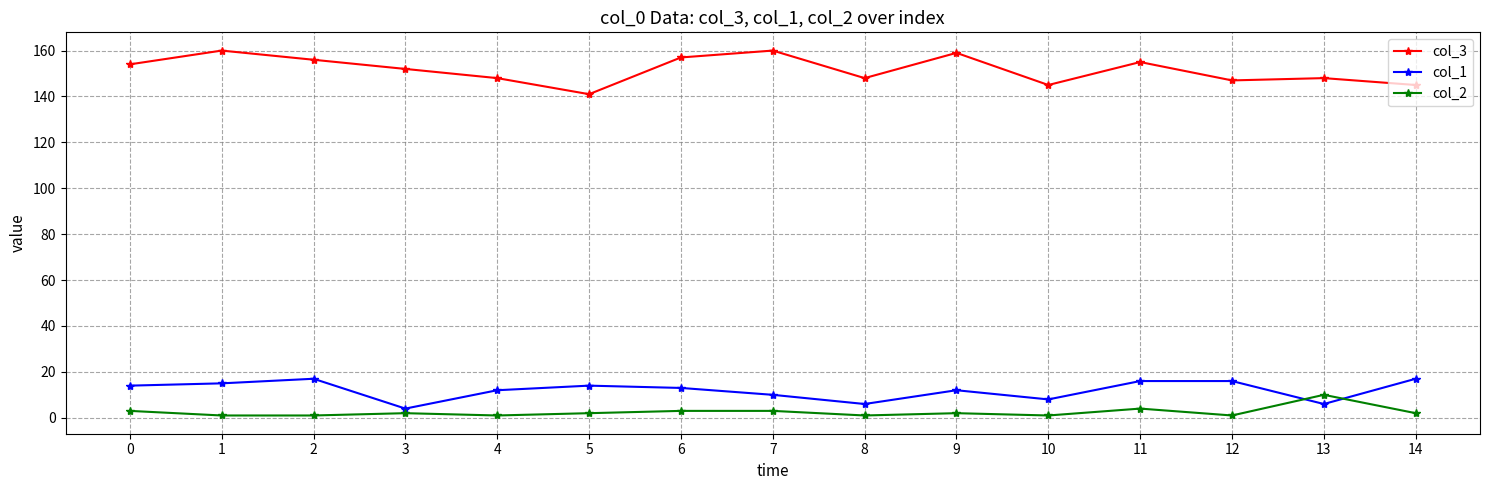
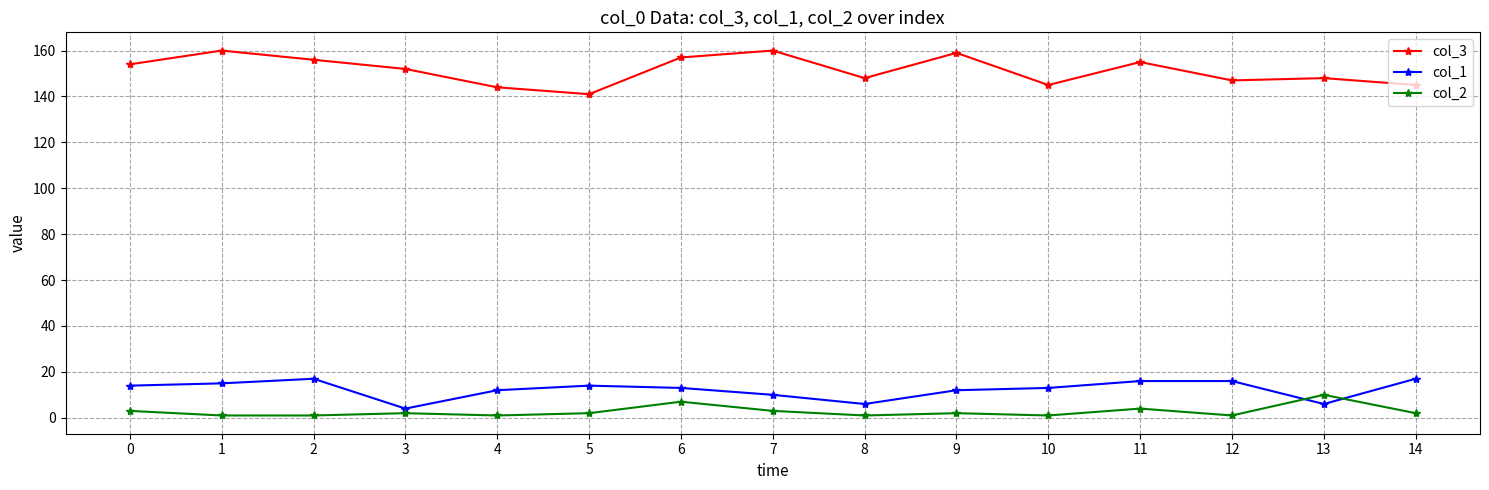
col_3, 4: 148 -> 144
col_2, 6: 3 -> 7
col_1, 10: 8 -> 13
